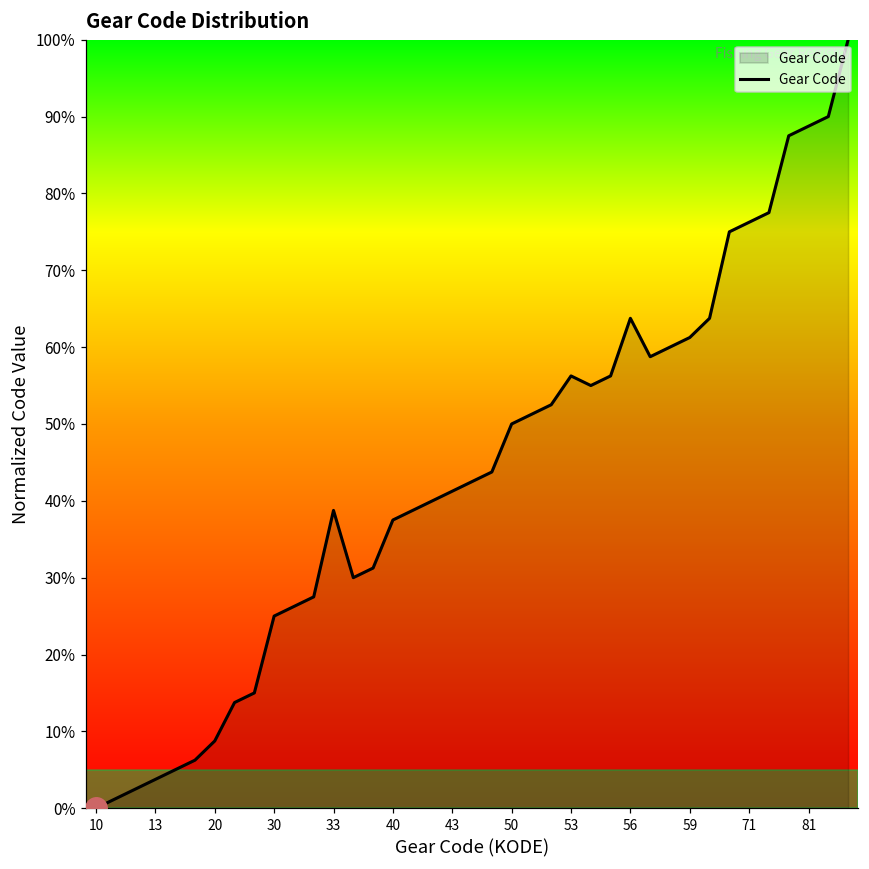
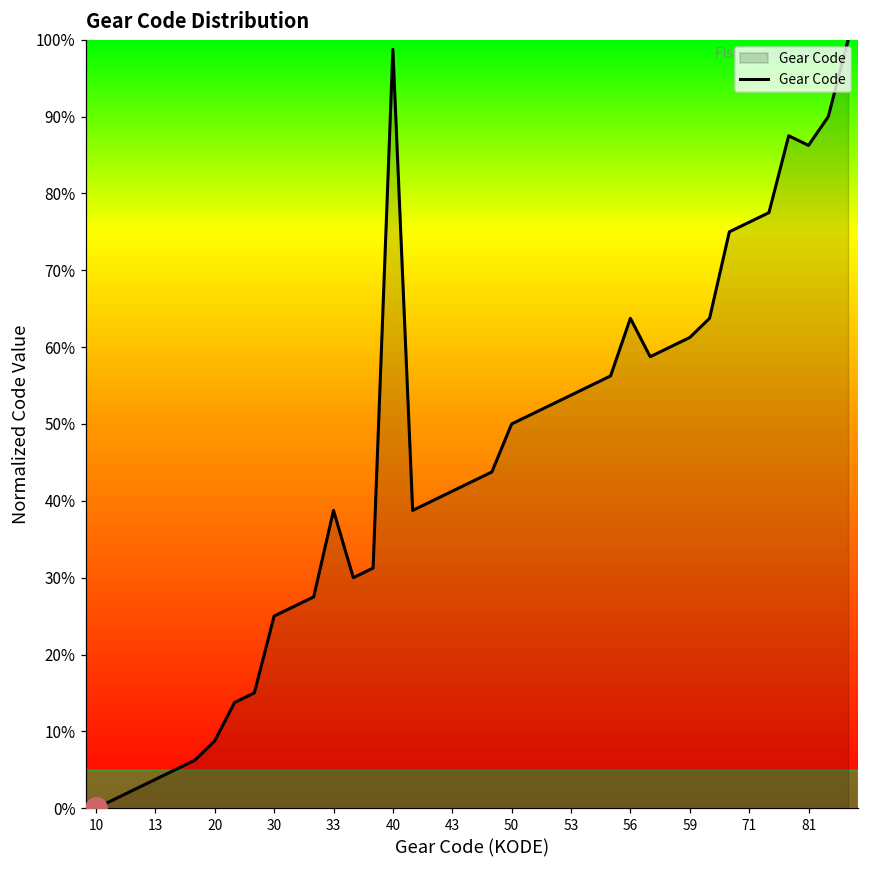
Gear Code, 40: 38% -> 99%
Gear Code, 53: 56% -> 54%
Gear Code, 81: 89% -> 86%
